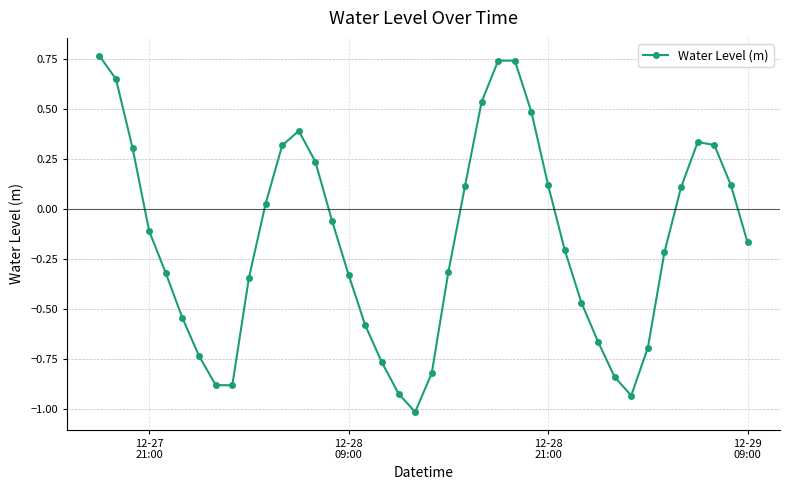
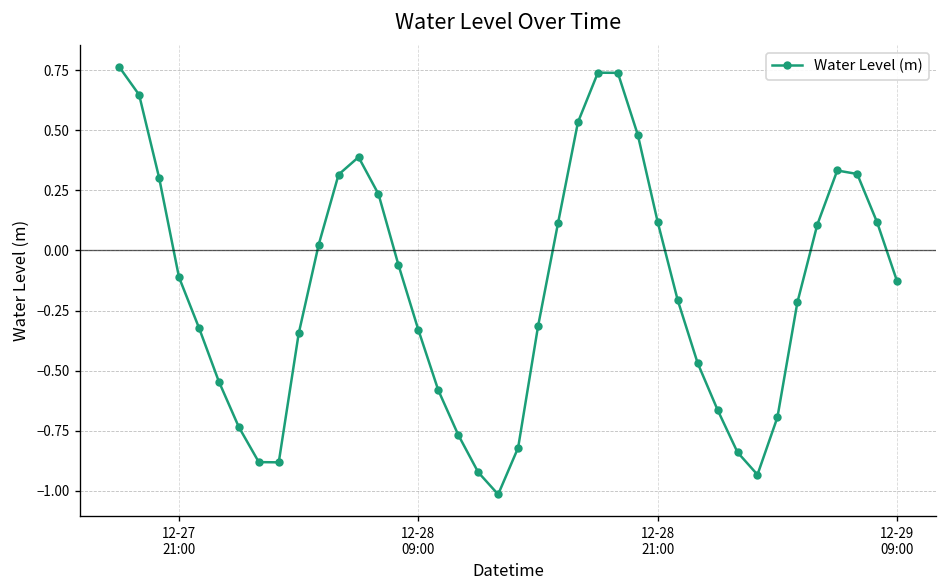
12-29 09:00: -0.17 -> -0.13
